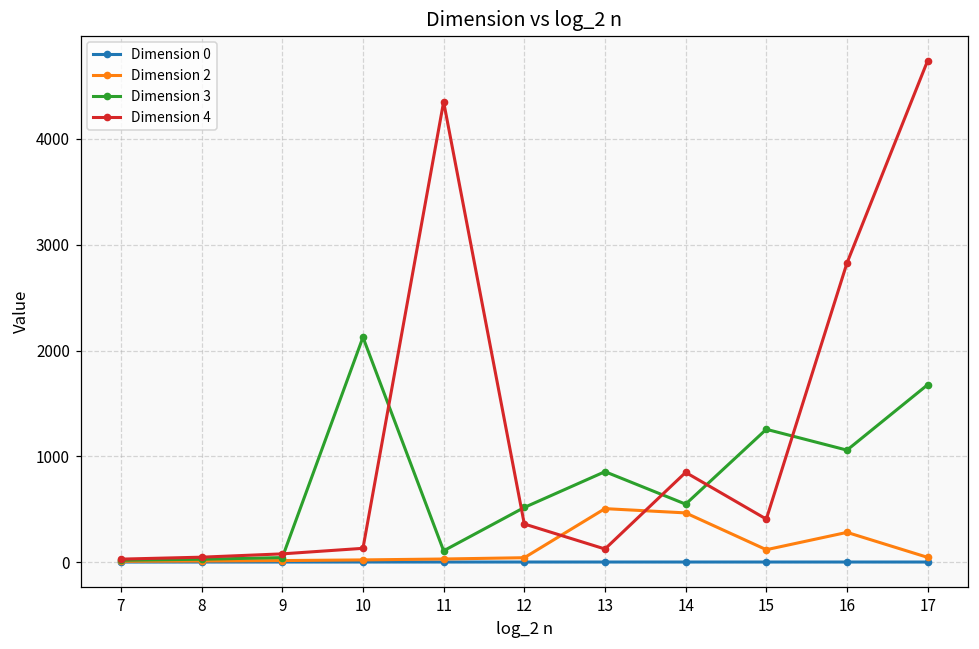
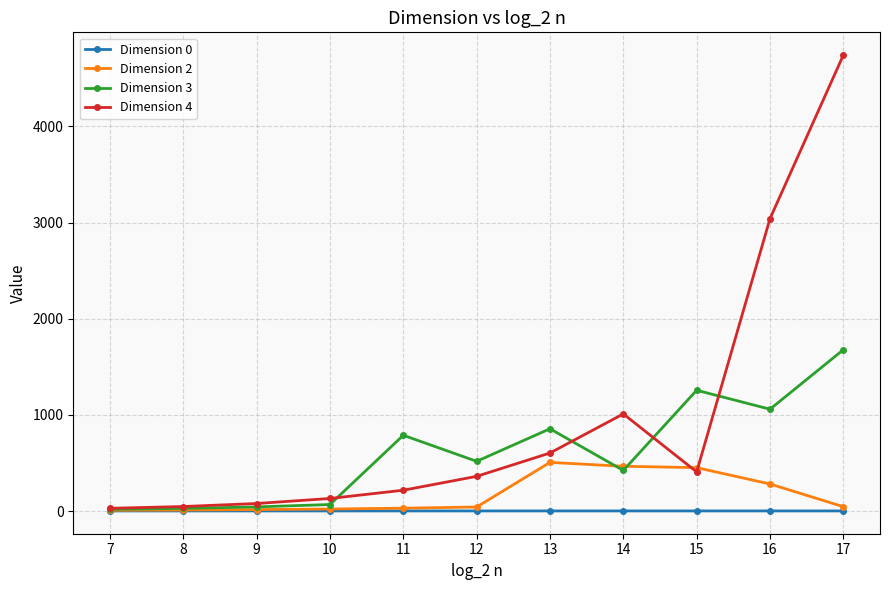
Dimension 3, 10: 2100 -> 100
Dimension 3, 11: 100 -> 800
Dimension 4, 11: 4400 -> 200
Dimension 4, 13: 100 -> 600
Dimension 3, 14: 500 -> 400
Dimension 4, 14: 800 -> 1000
Dimension 2, 15: 100 -> 500
Dimension 4, 16: 2800 -> 3000
